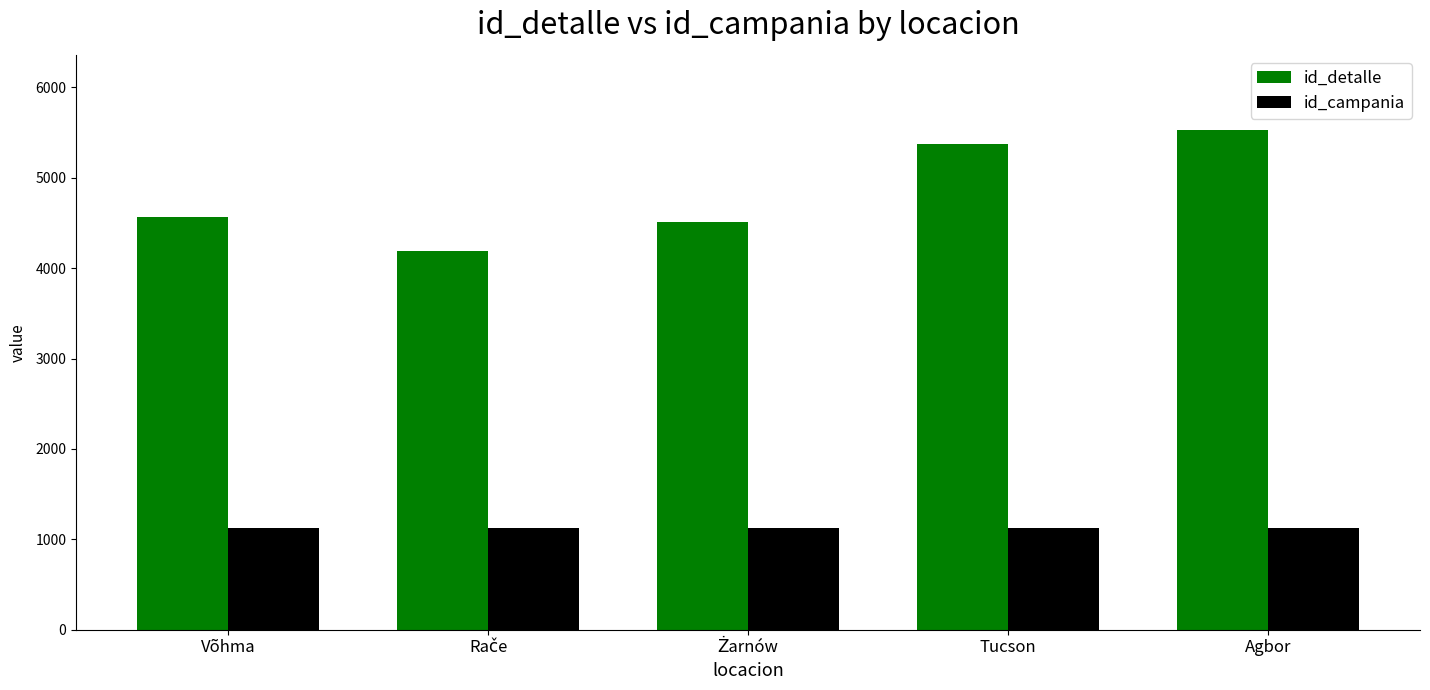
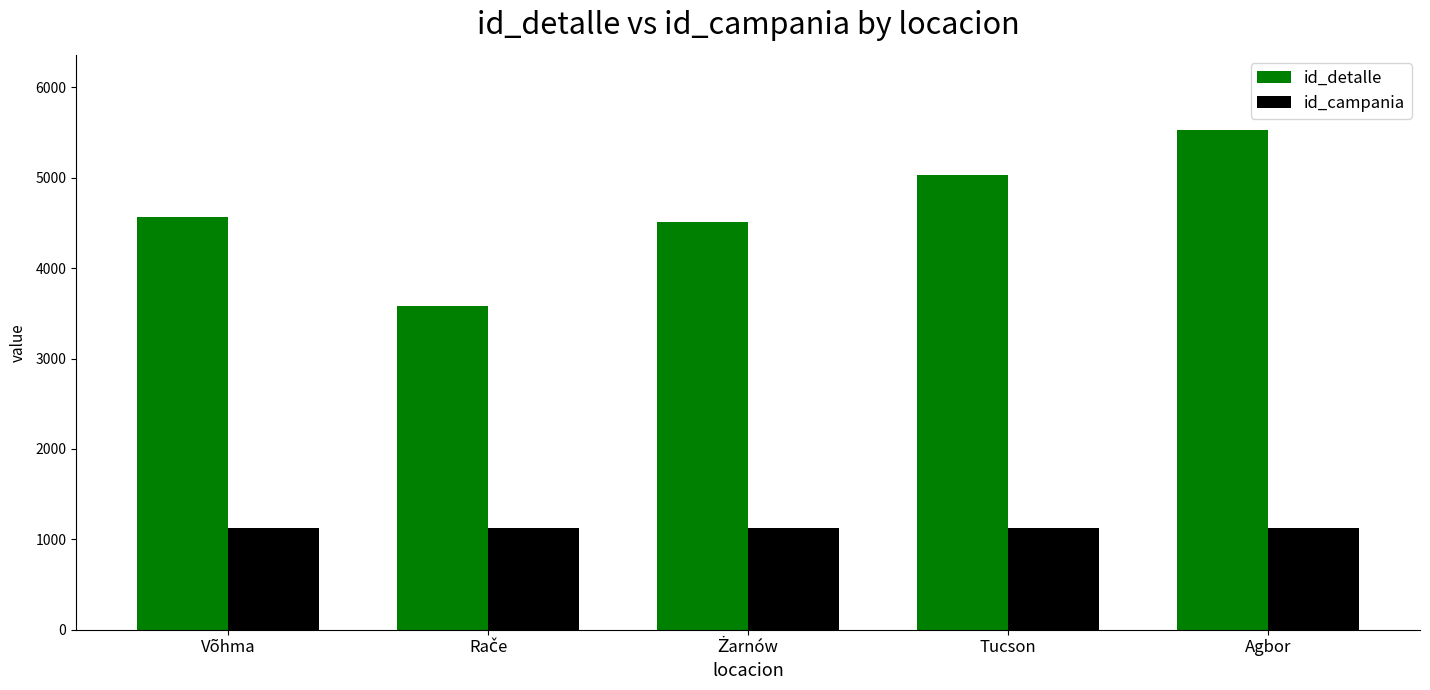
id_detalle, Rače: 4200 -> 3600
id_detalle, Tucson: 5400 -> 5000
